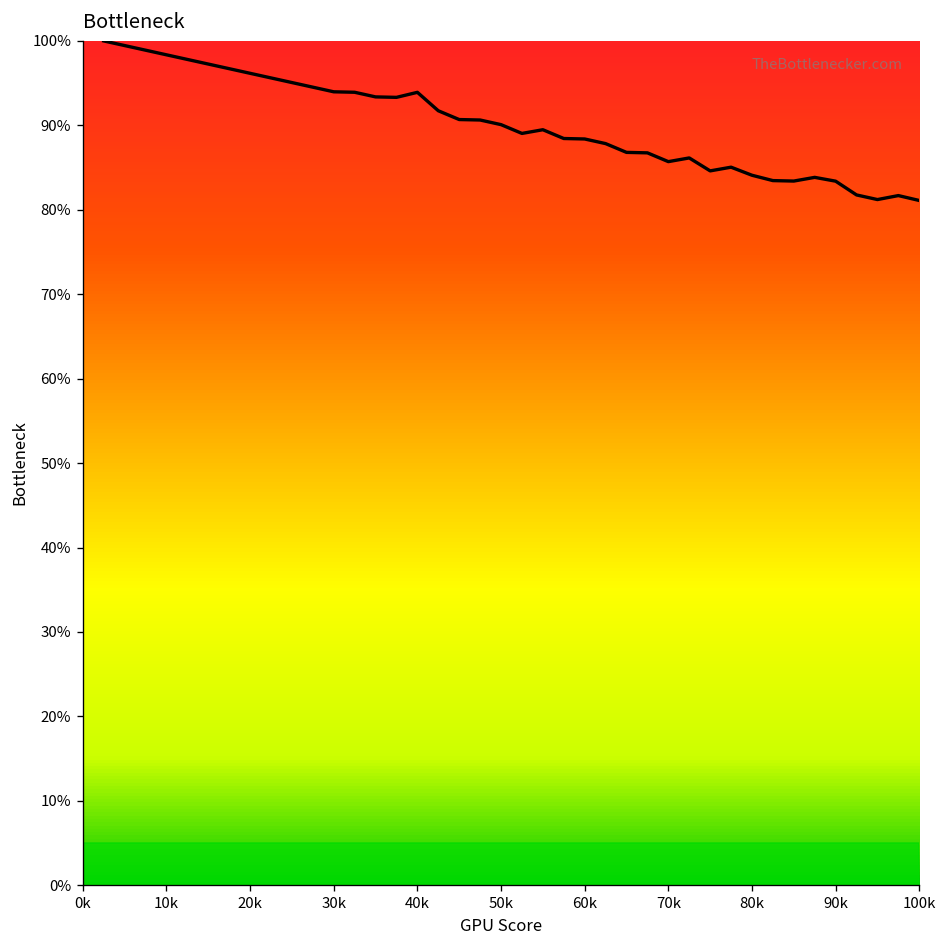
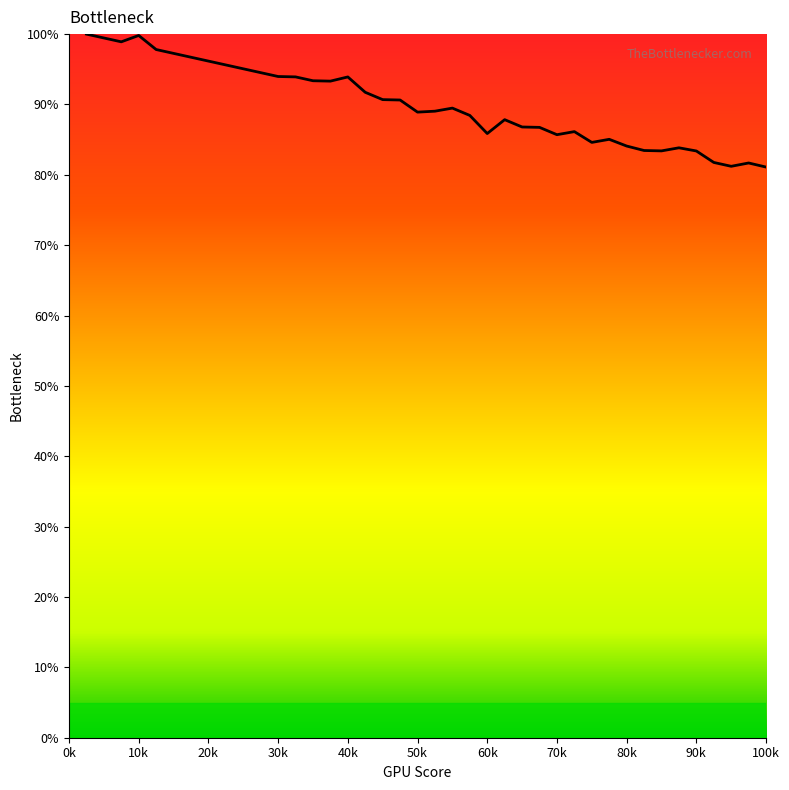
10k: 98% -> 100%
50k: 90% -> 89%
60k: 88% -> 86%
